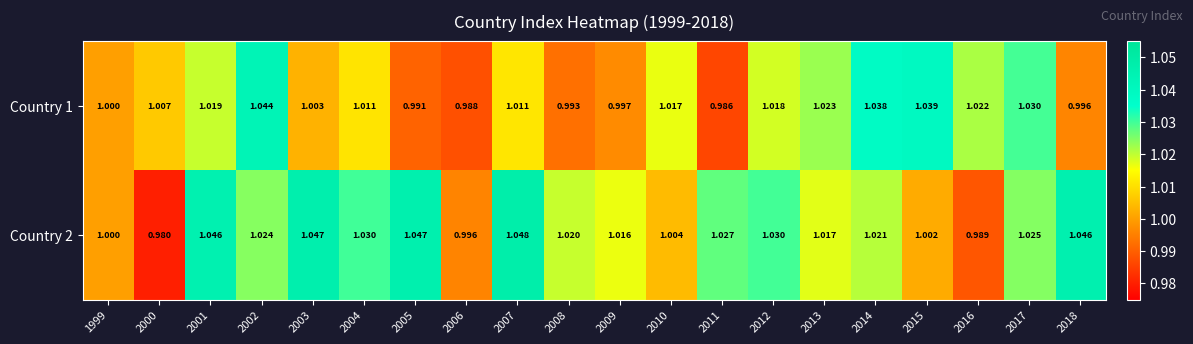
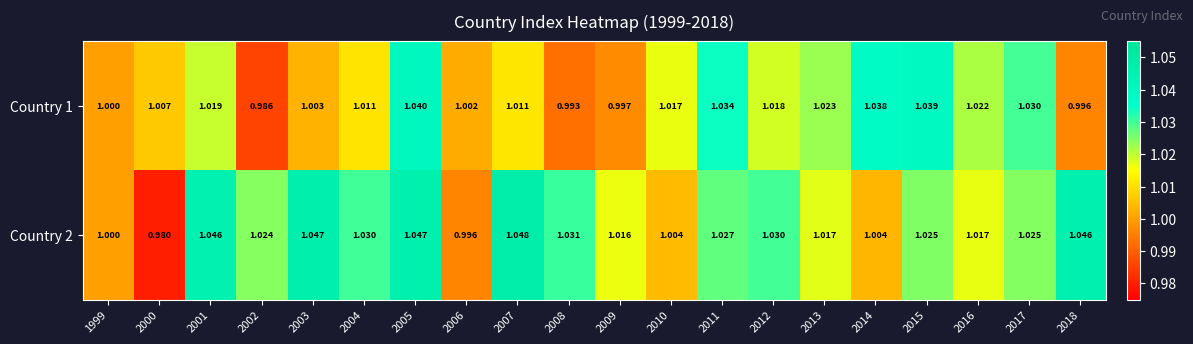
Country 1, 2002: 1.044 -> 0.986
Country 1, 2005: 0.991 -> 1.040
Country 1, 2006: 0.988 -> 1.002
Country 1, 2011: 0.986 -> 1.034
Country 2, 2008: 1.020 -> 1.031
Country 2, 2014: 1.021 -> 1.004
Country 2, 2015: 1.002 -> 1.025
Country 2, 2016: 0.989 -> 1.017
